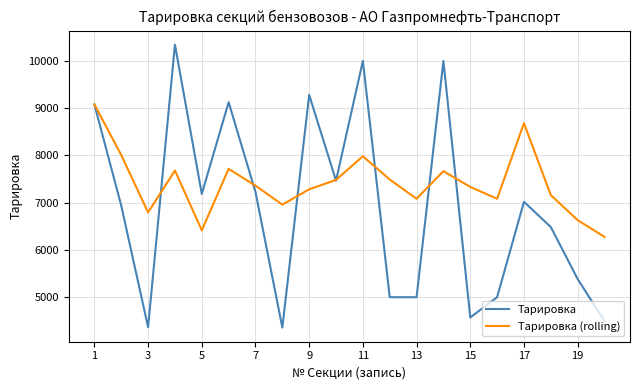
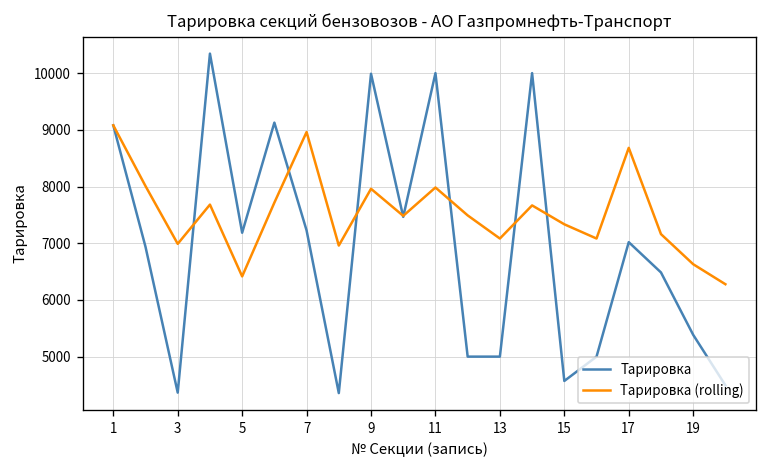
Тарировка (rolling), 3: 6800 -> 7000
Тарировка (rolling), 7: 7400 -> 9000
Тарировка, 9: 9300 -> 10000
Тарировка (rolling), 9: 7300 -> 8000
